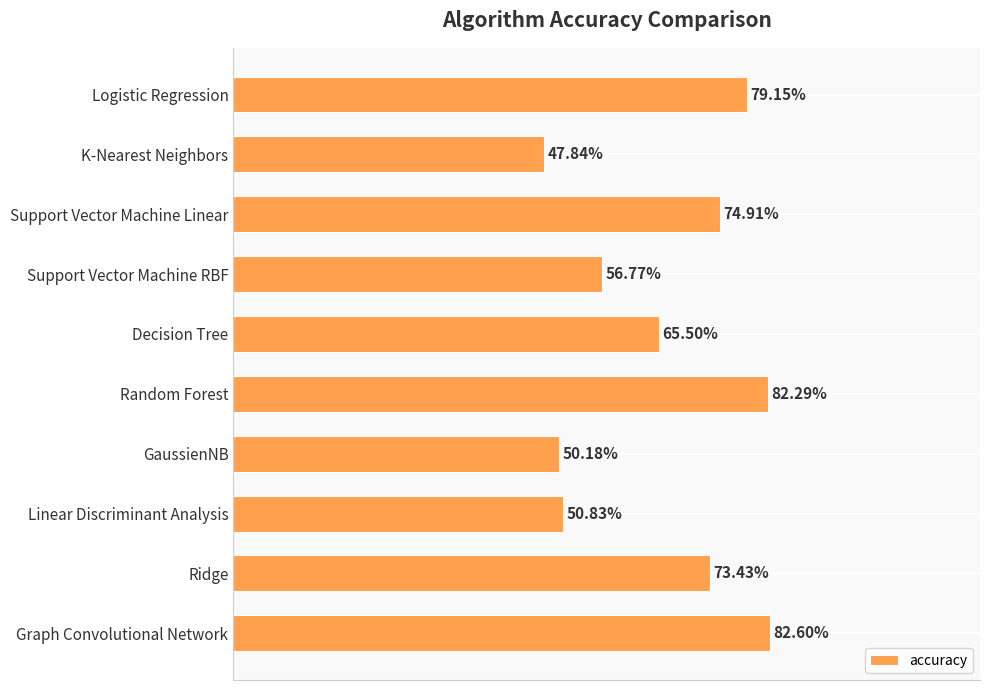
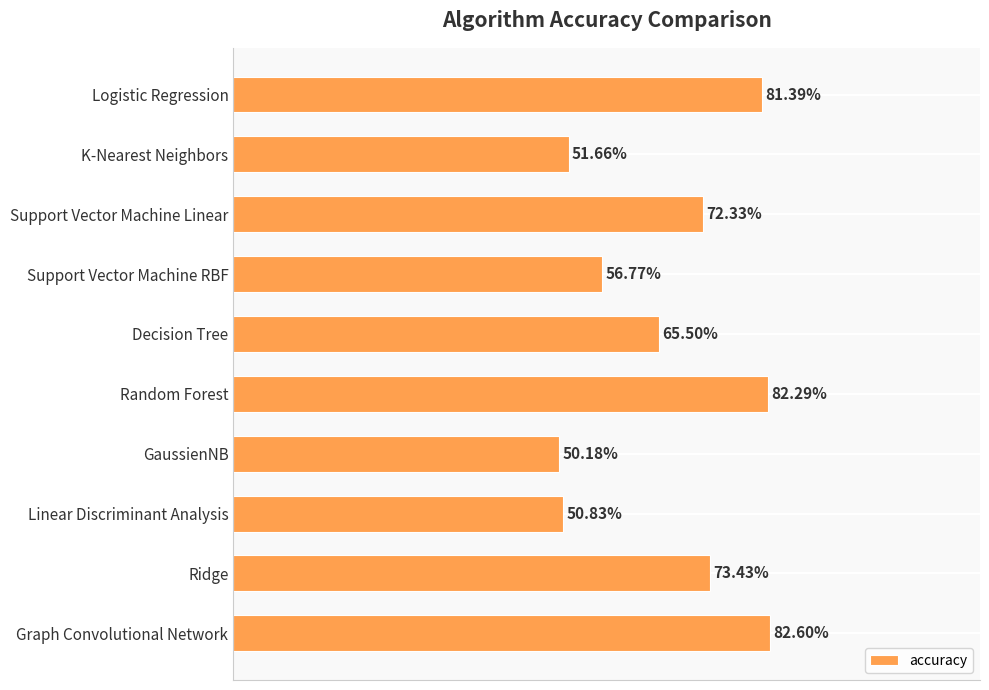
Logistic Regression: 79.15% -> 81.39%
K-Nearest Neighbors: 47.84% -> 51.66%
Support Vector Machine Linear: 74.91% -> 72.33%
